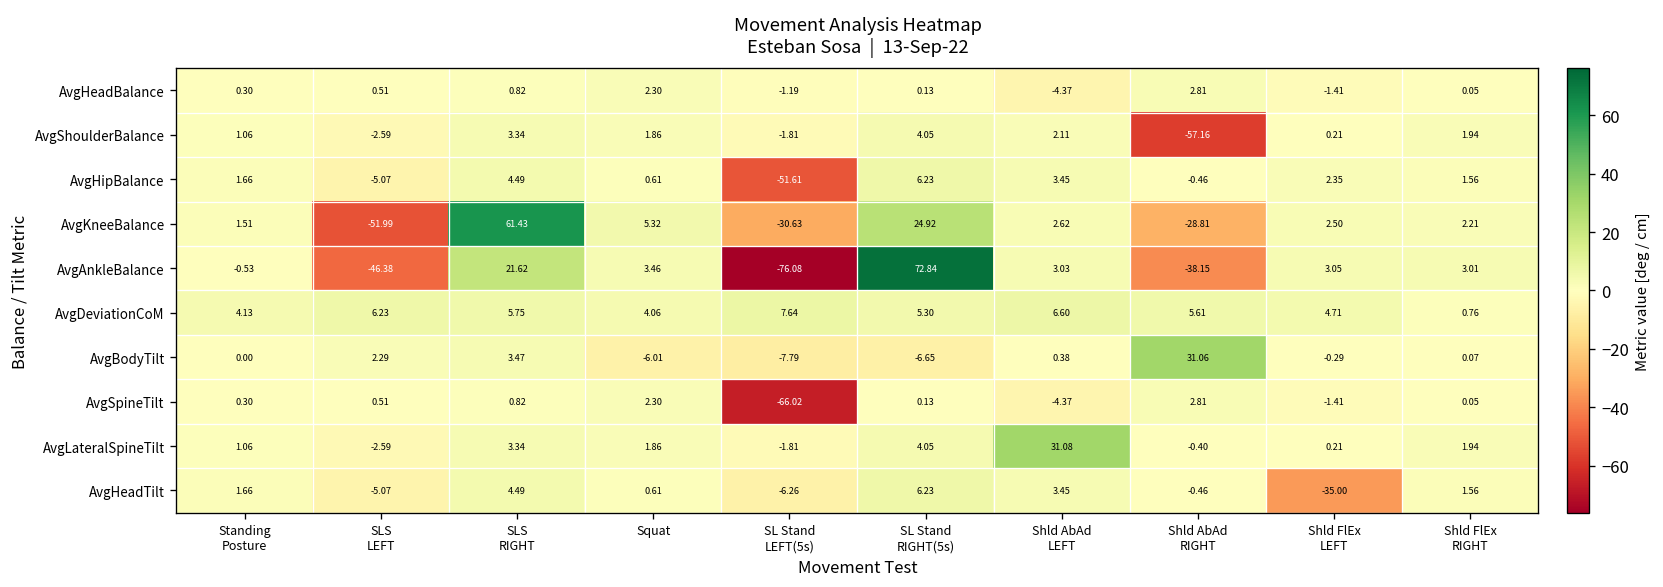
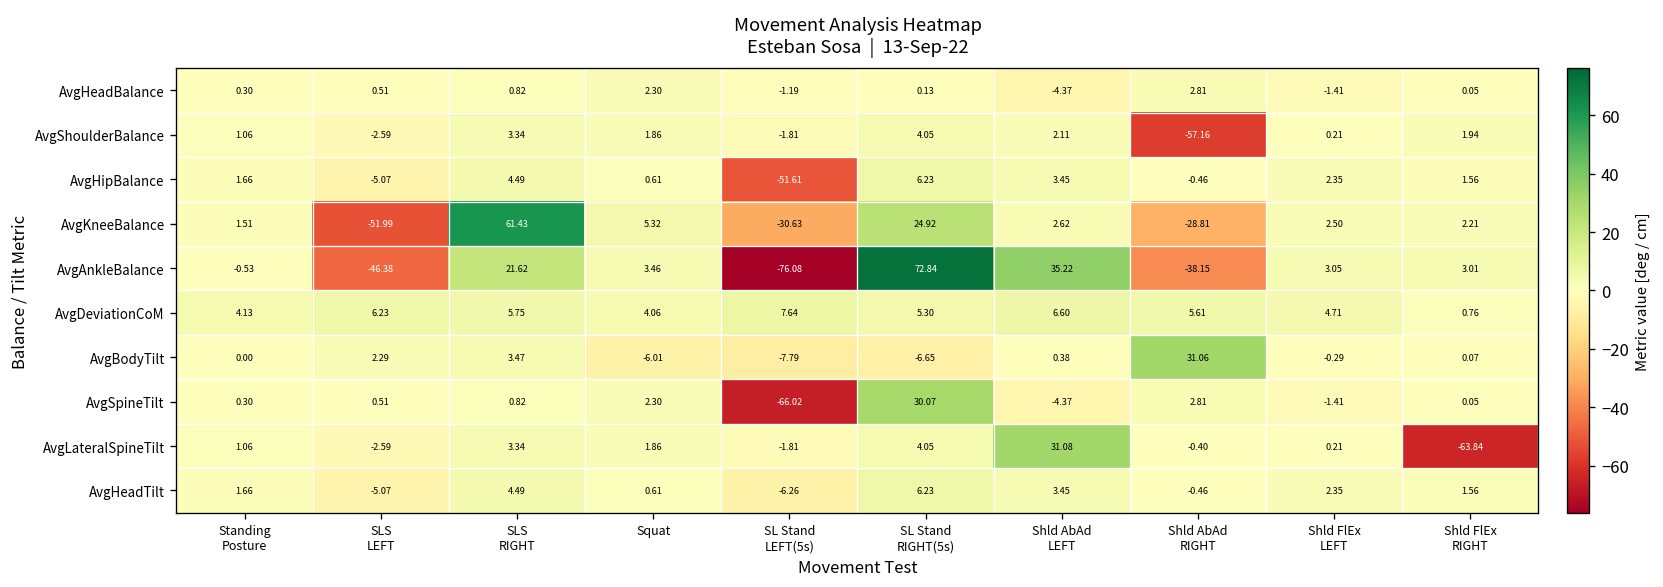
AvgAnkleBalance, Shld AbAd LEFT: 3.03 -> 35.22
AvgSpineTilt, SL Stand RIGHT(5s): 0.13 -> 30.07
AvgLateralSpineTilt, Shld FlEx RIGHT: 1.94 -> -63.84
AvgHeadTilt, Shld FlEx LEFT: -35.00 -> 2.35
